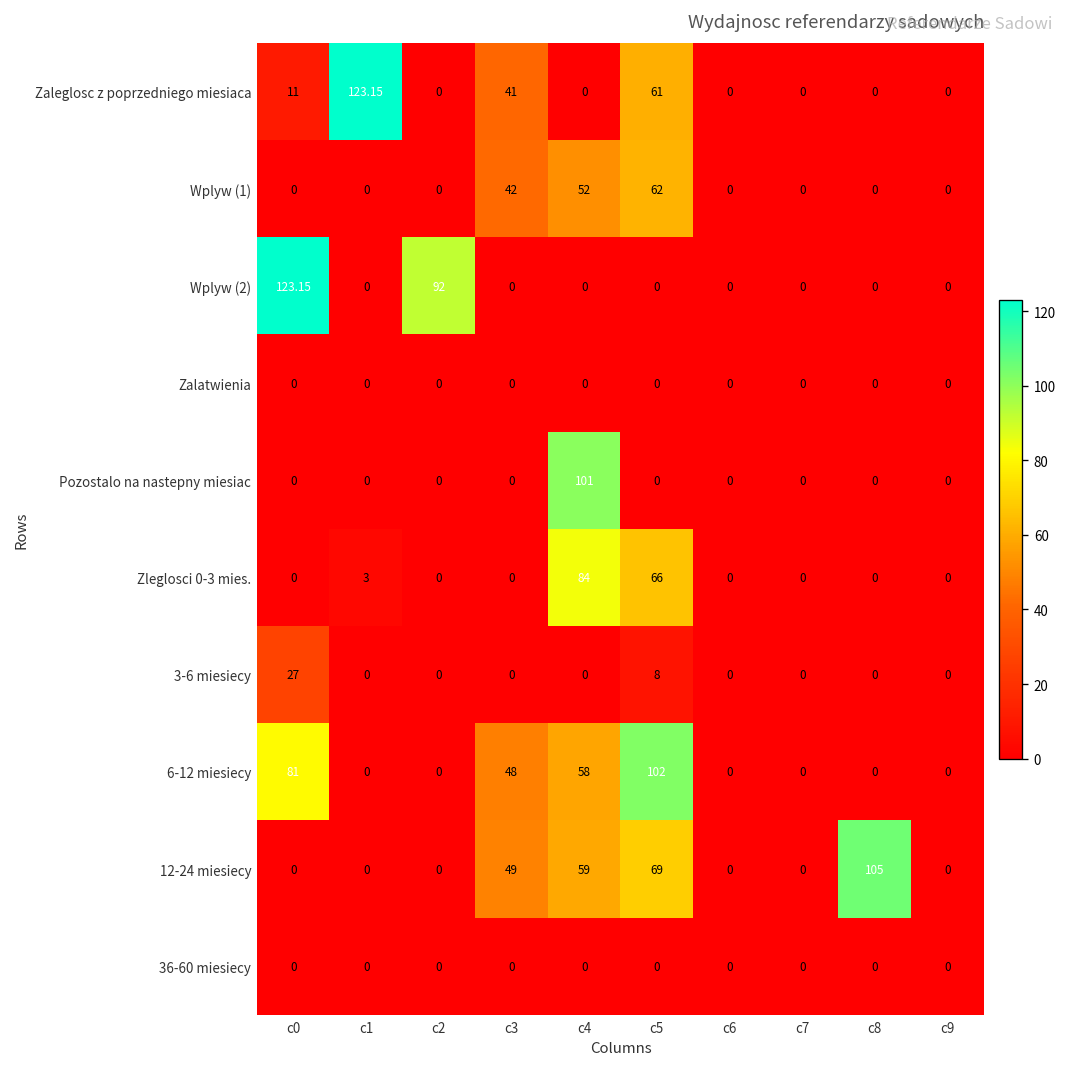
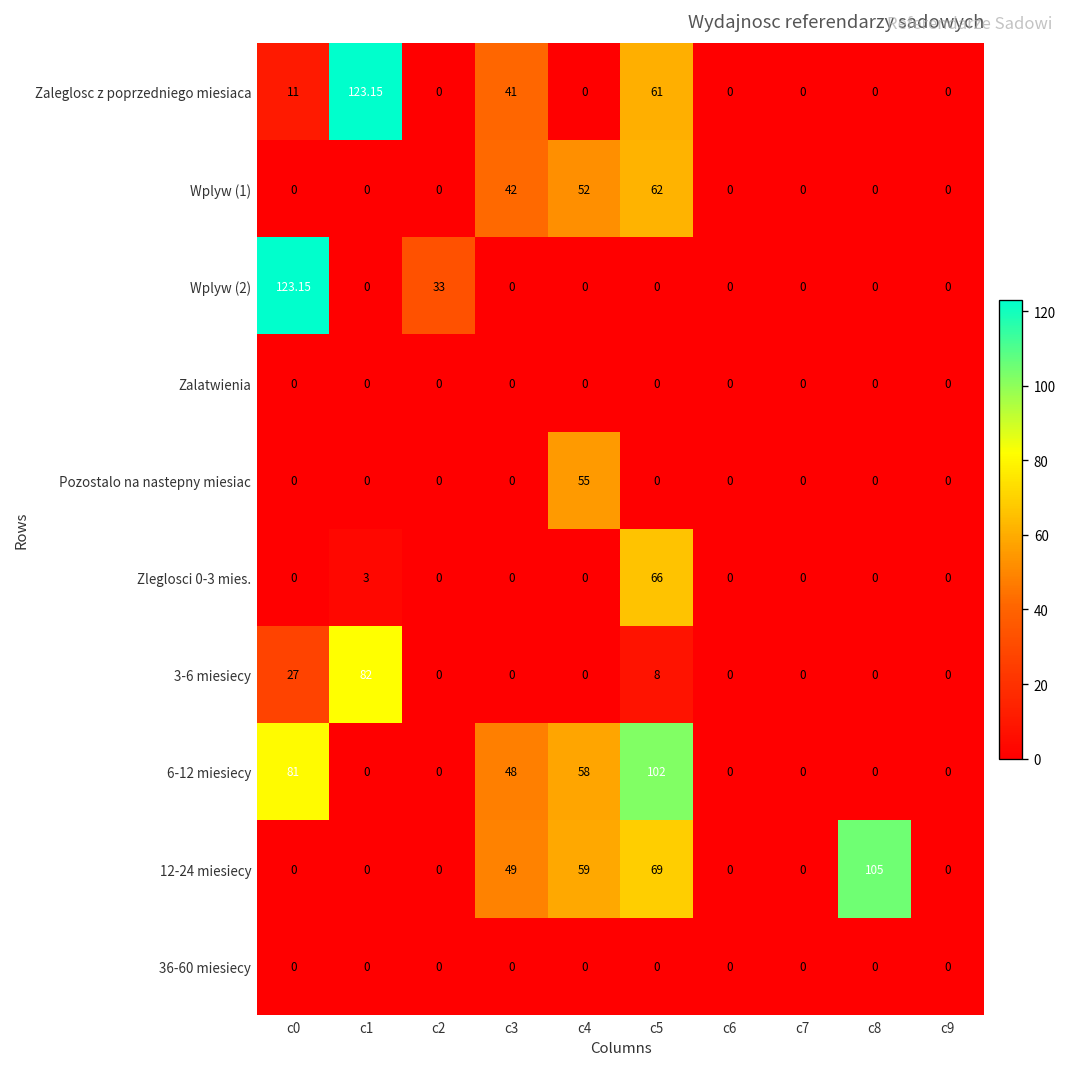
Wplyw (2), c2: 92 -> 33
Pozostalo na nastepny miesiac, c4: 101 -> 55
Zleglosci 0-3 mies., c4: 84 -> 0
3-6 miesiecy, c1: 0 -> 82
